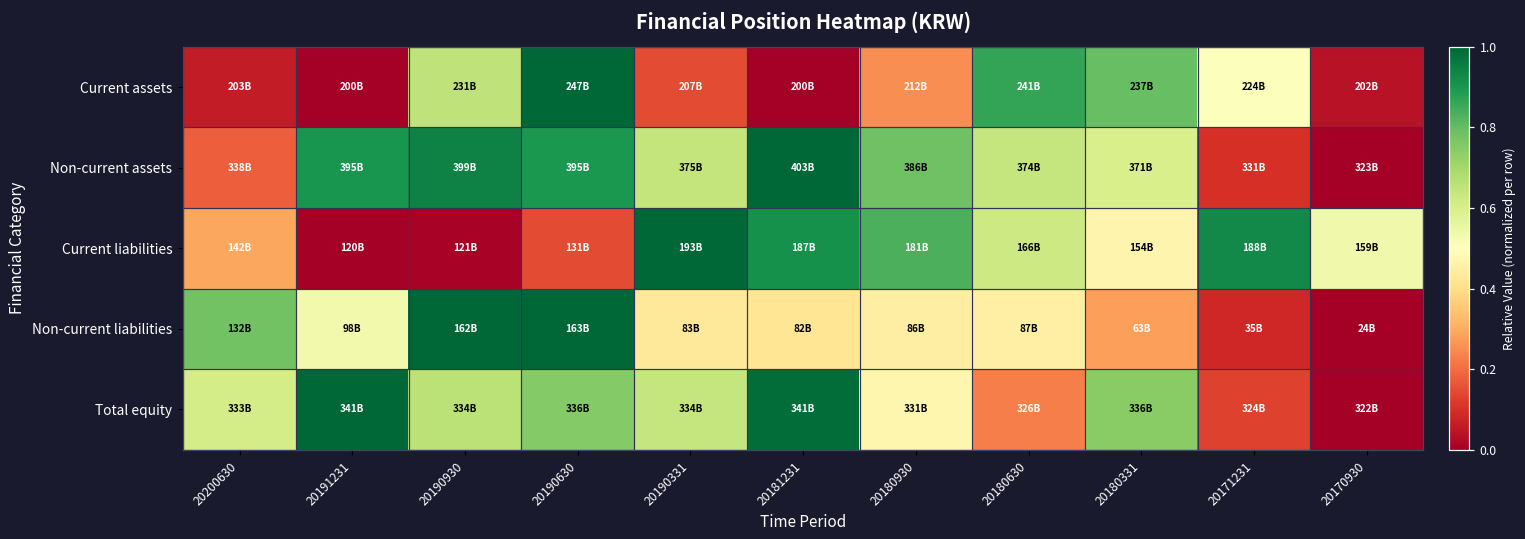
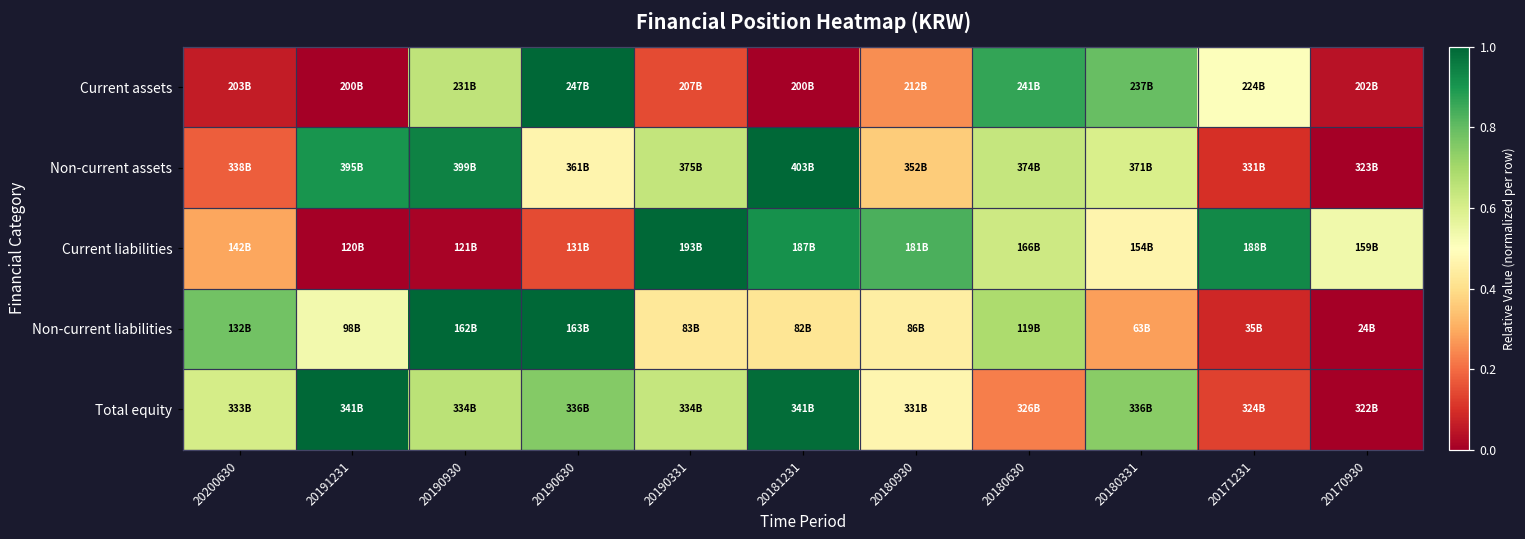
Non-current assets, 20190630: 395B -> 361B
Non-current assets, 20180930: 386B -> 352B
Non-current liabilities, 20180630: 87B -> 119B
